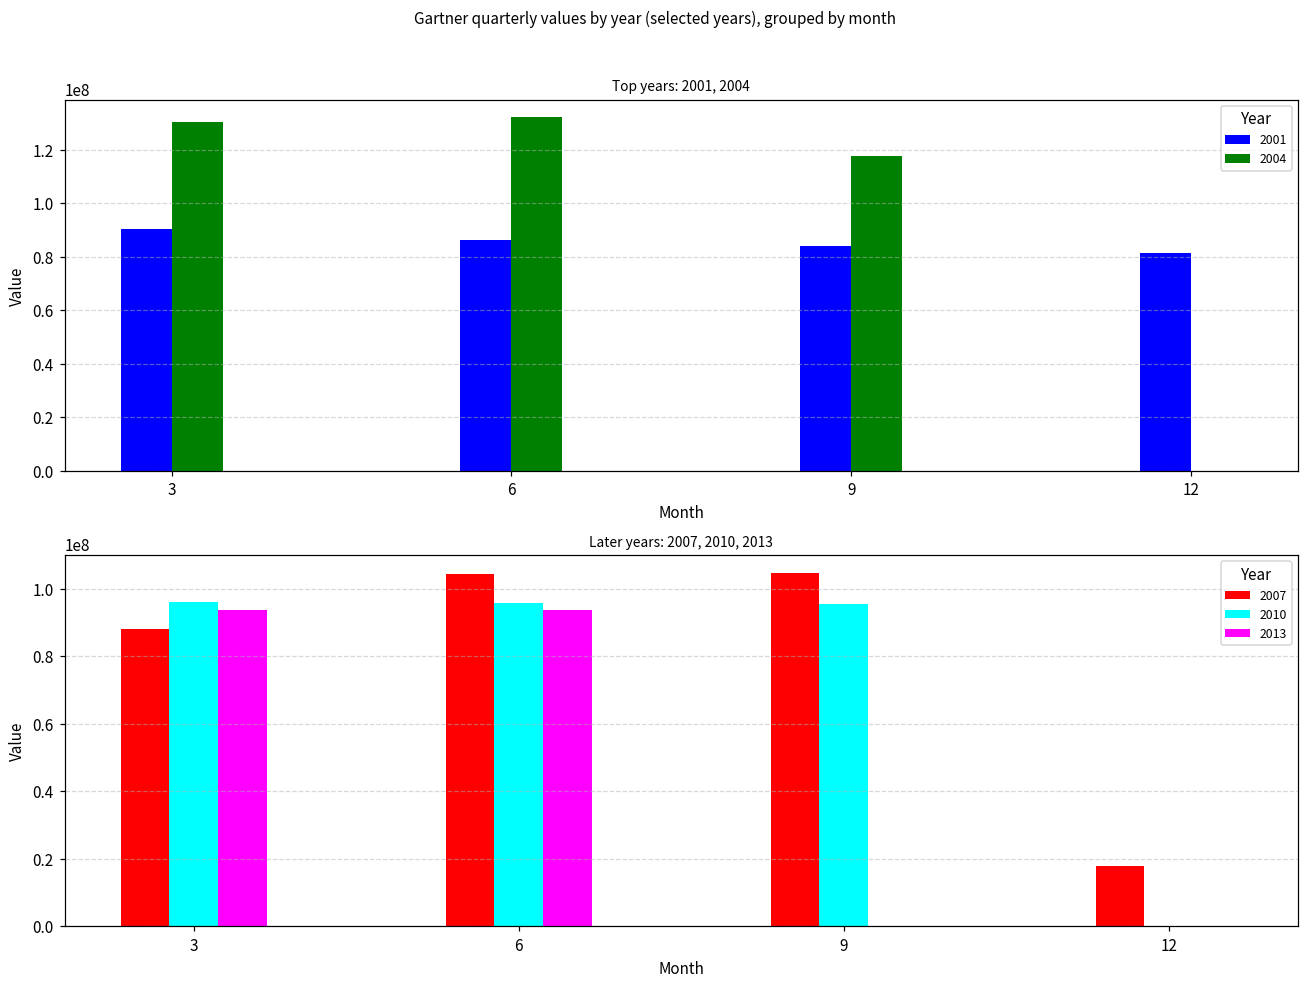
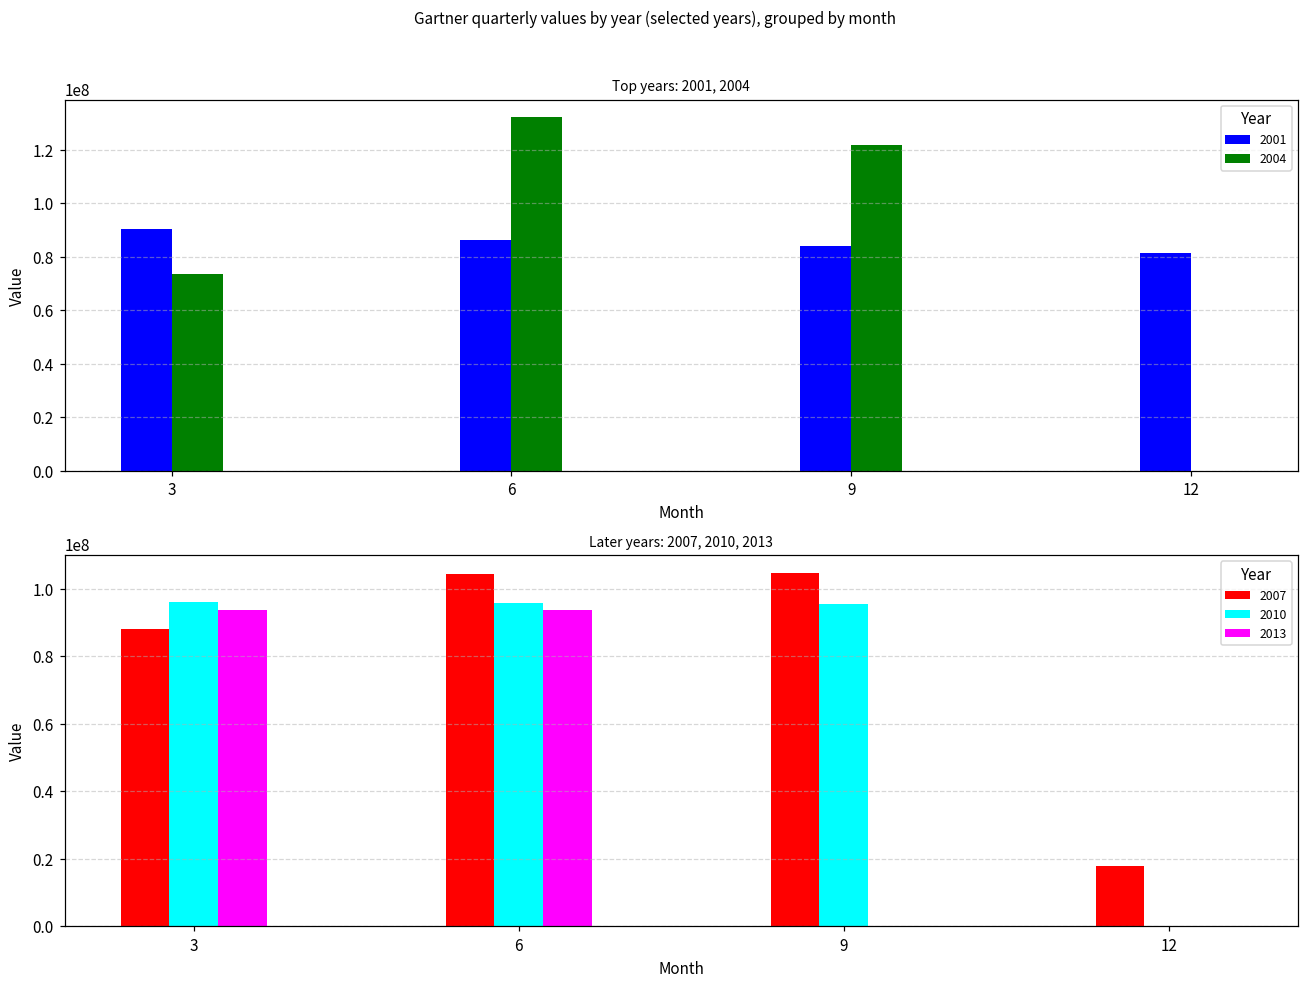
Top years: 2001, 2004, 2004, 3: 130000000 -> 73000000
Top years: 2001, 2004, 2004, 9: 118000000 -> 122000000
